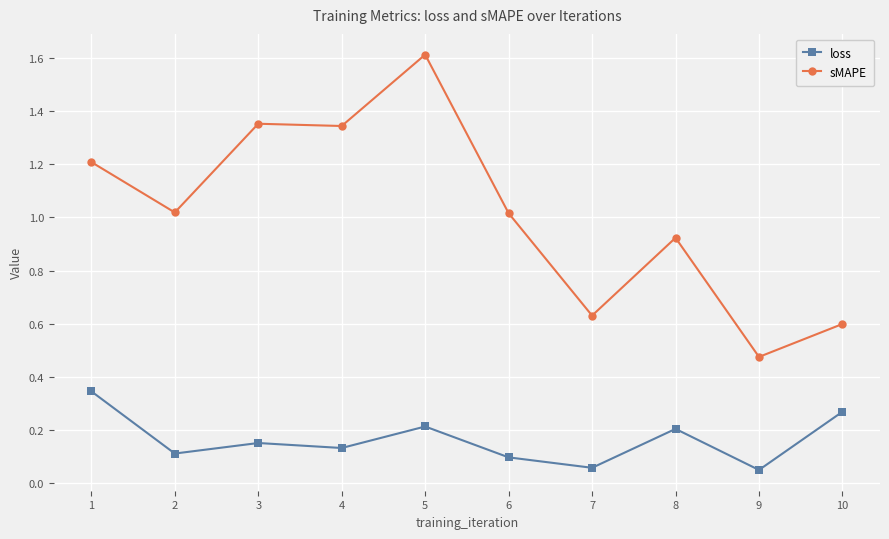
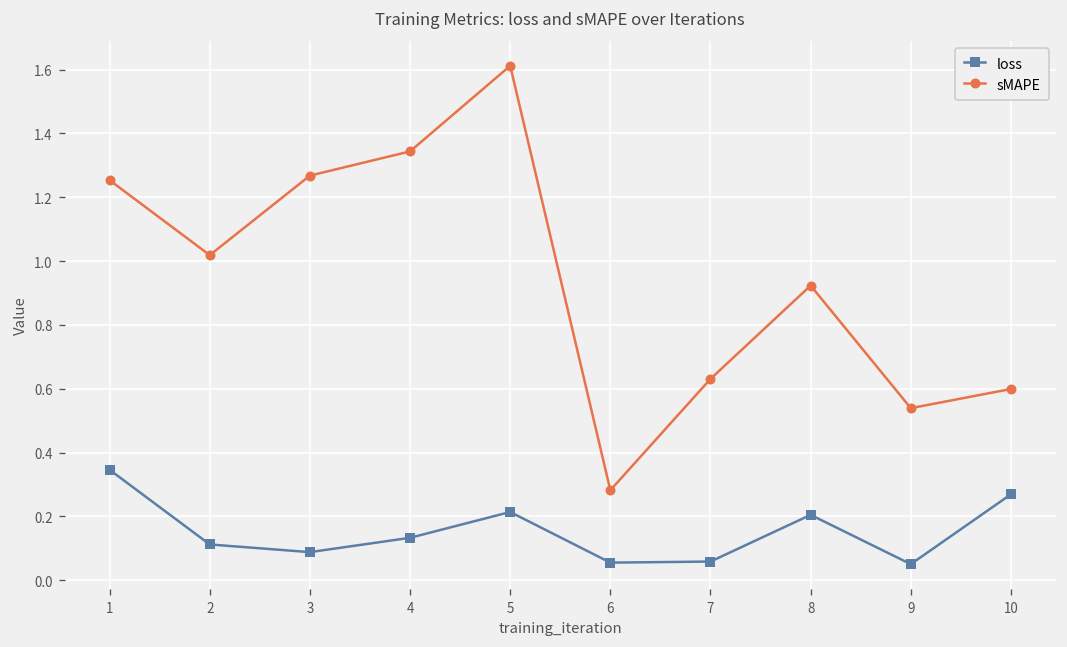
sMAPE, 1: 1.21 -> 1.25
loss, 3: 0.15 -> 0.09
sMAPE, 3: 1.35 -> 1.27
loss, 6: 0.10 -> 0.06
sMAPE, 6: 1.02 -> 0.28
sMAPE, 9: 0.48 -> 0.54
